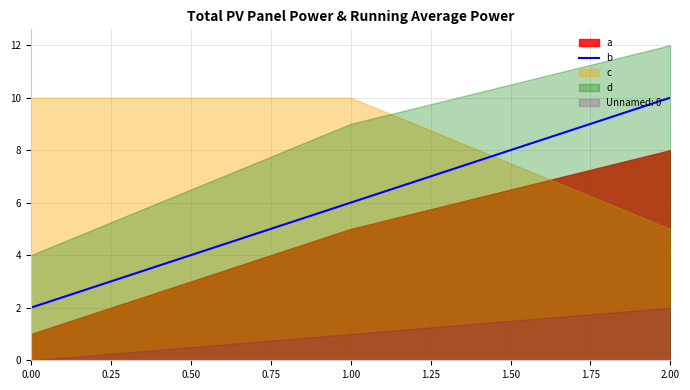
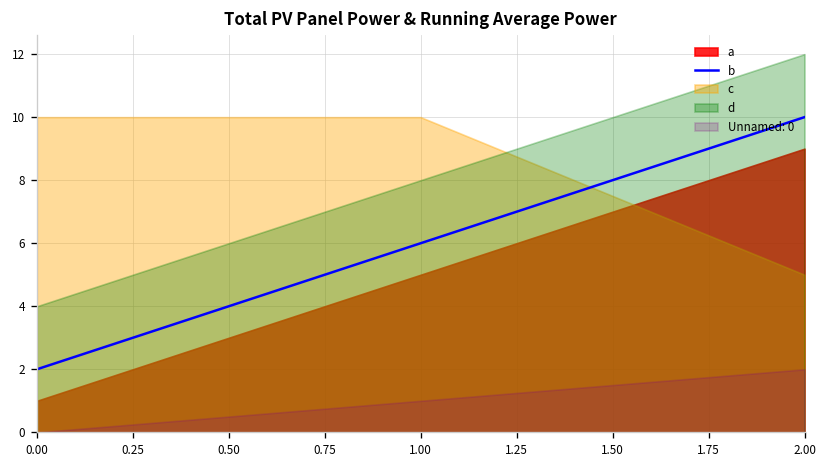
d, 1.00: 9 -> 8
a, 2.00: 8 -> 9
